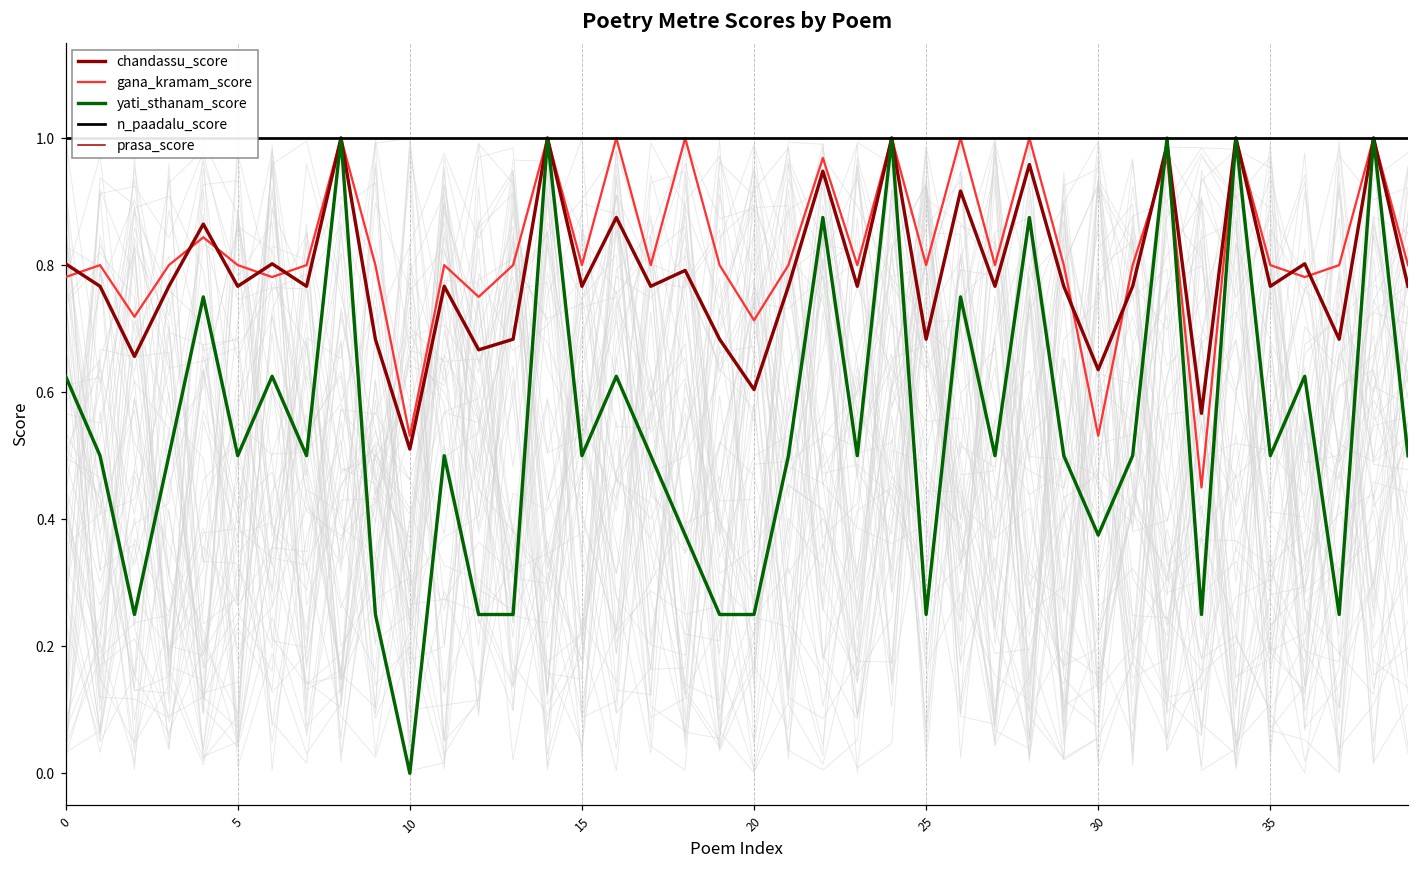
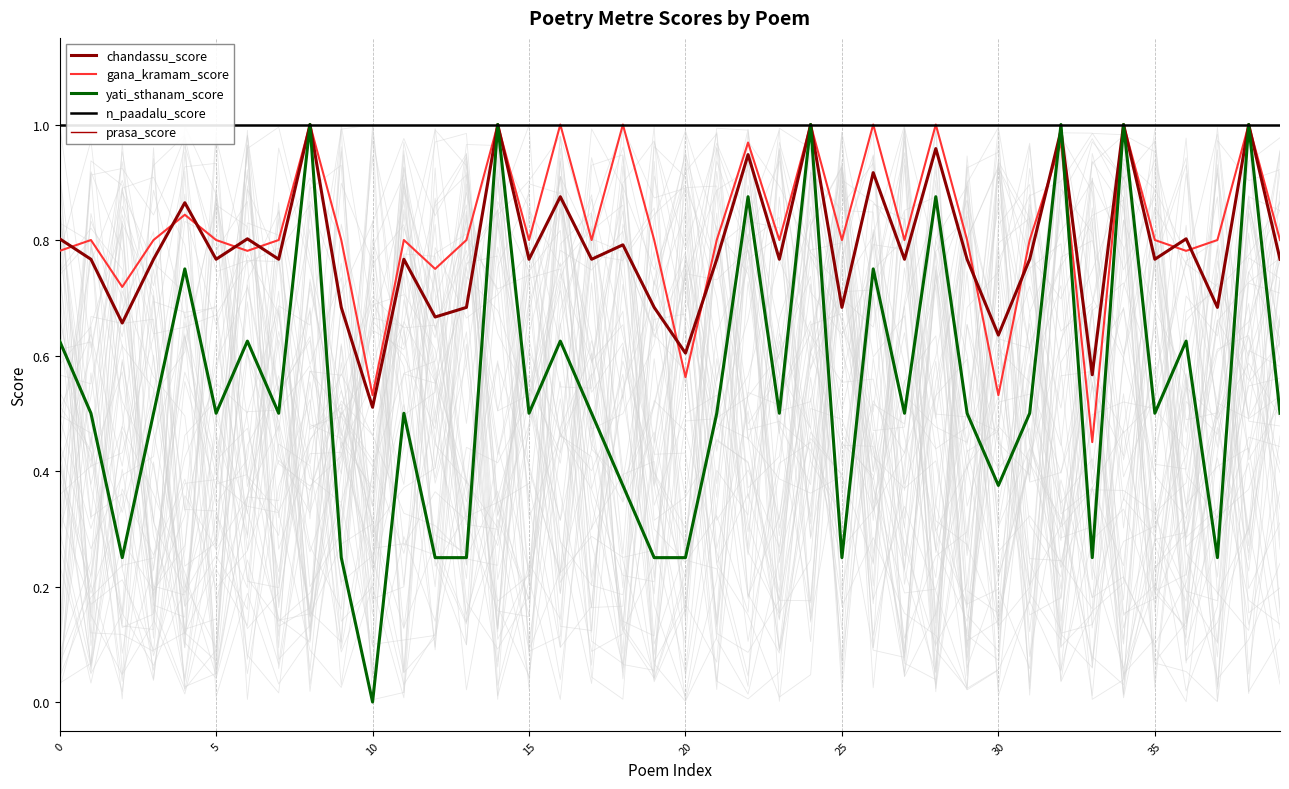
gana_kramam_score, 20: 0.71 -> 0.56
